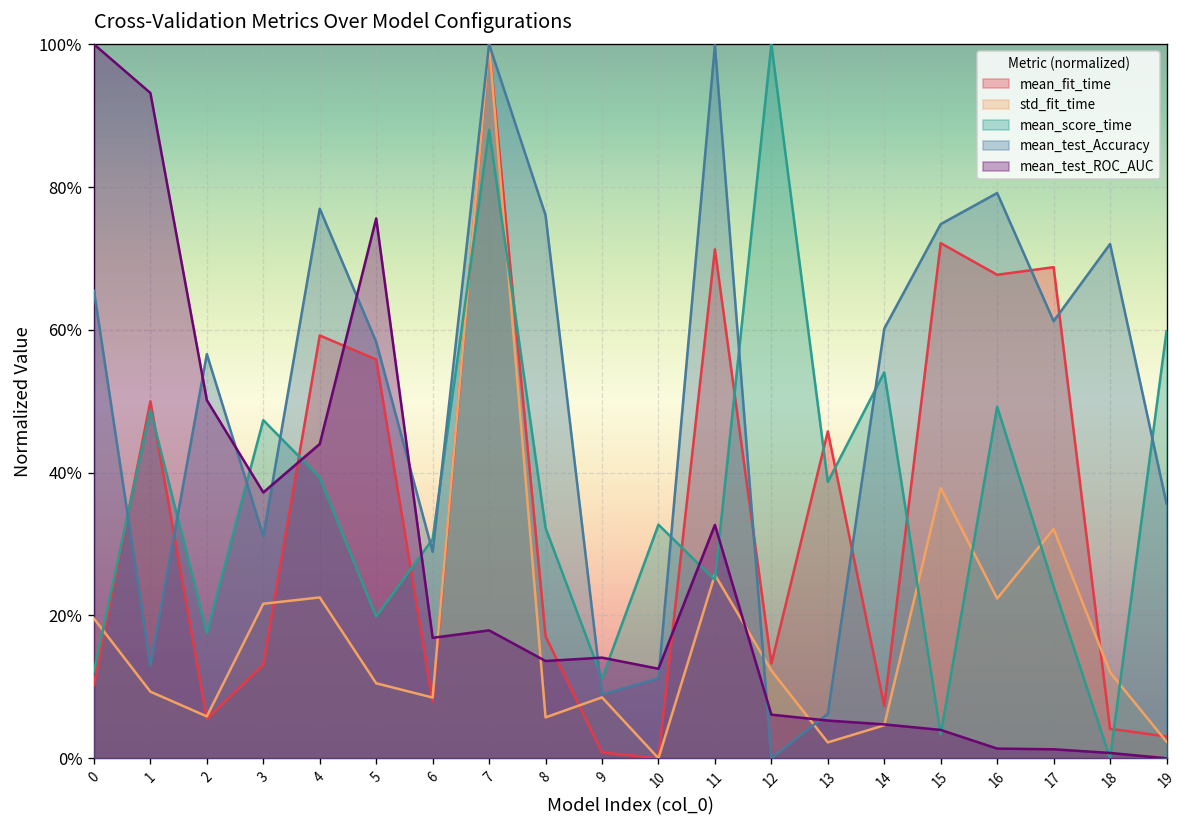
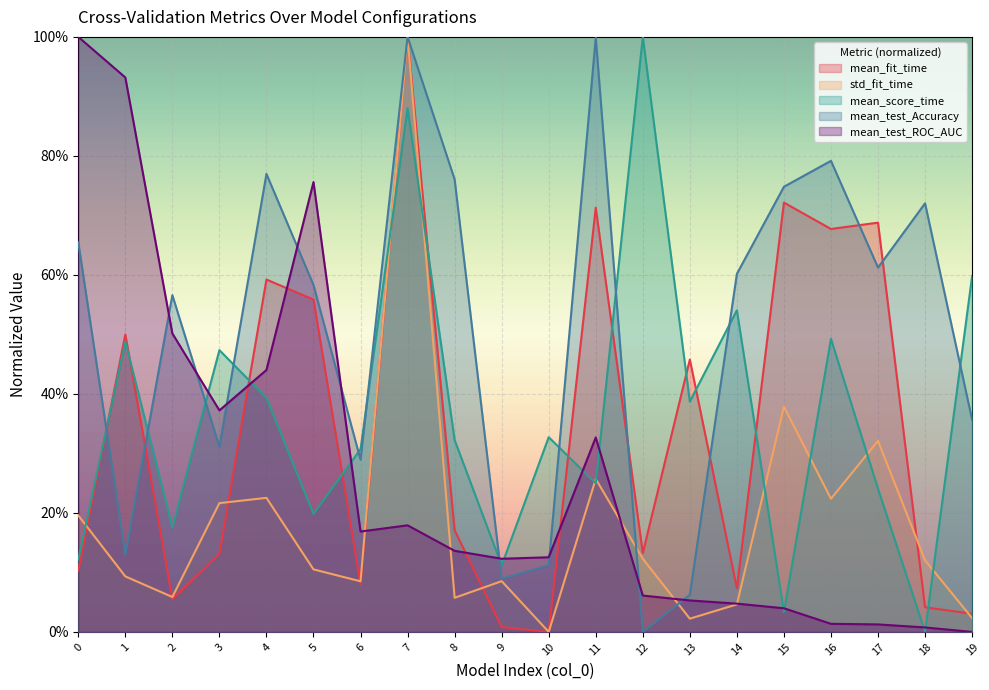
mean_test_ROC_AUC, 9: 14% -> 12%
